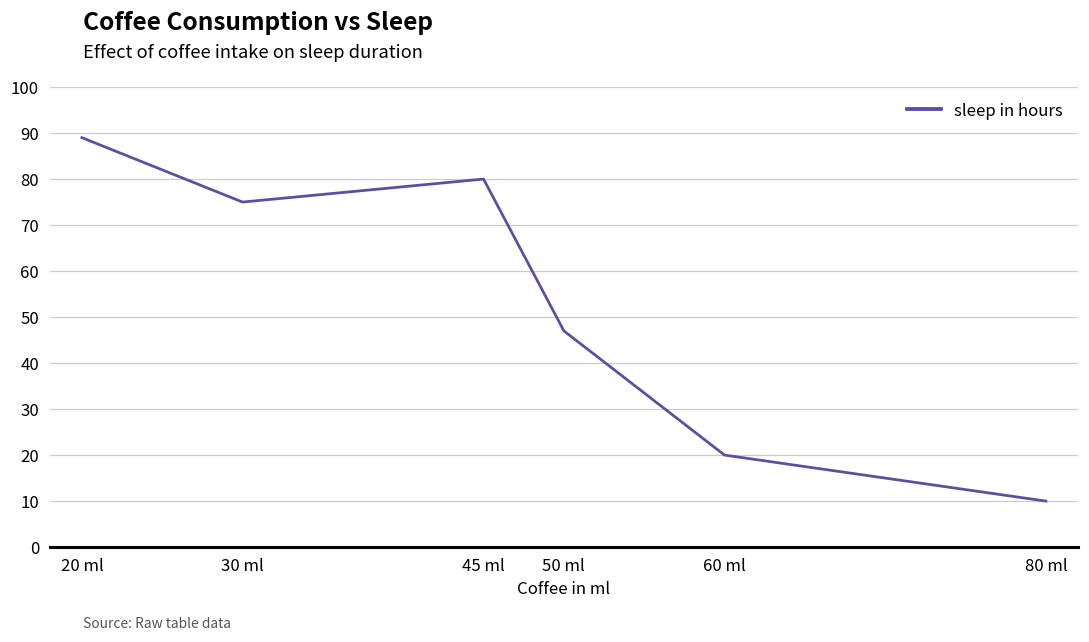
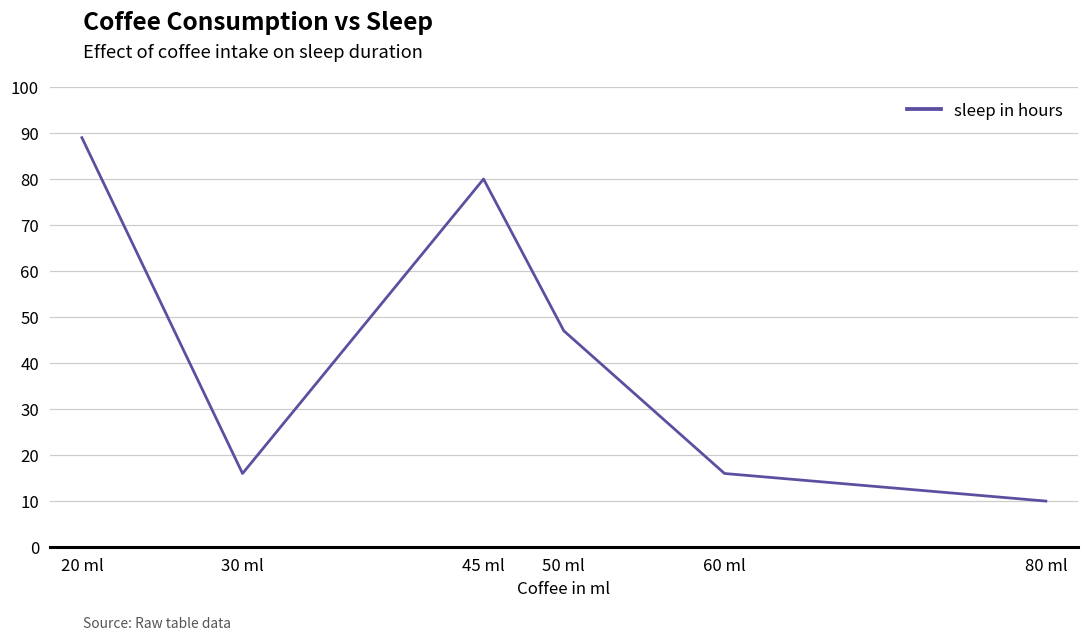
30 ml: 75 -> 16
60 ml: 20 -> 16
